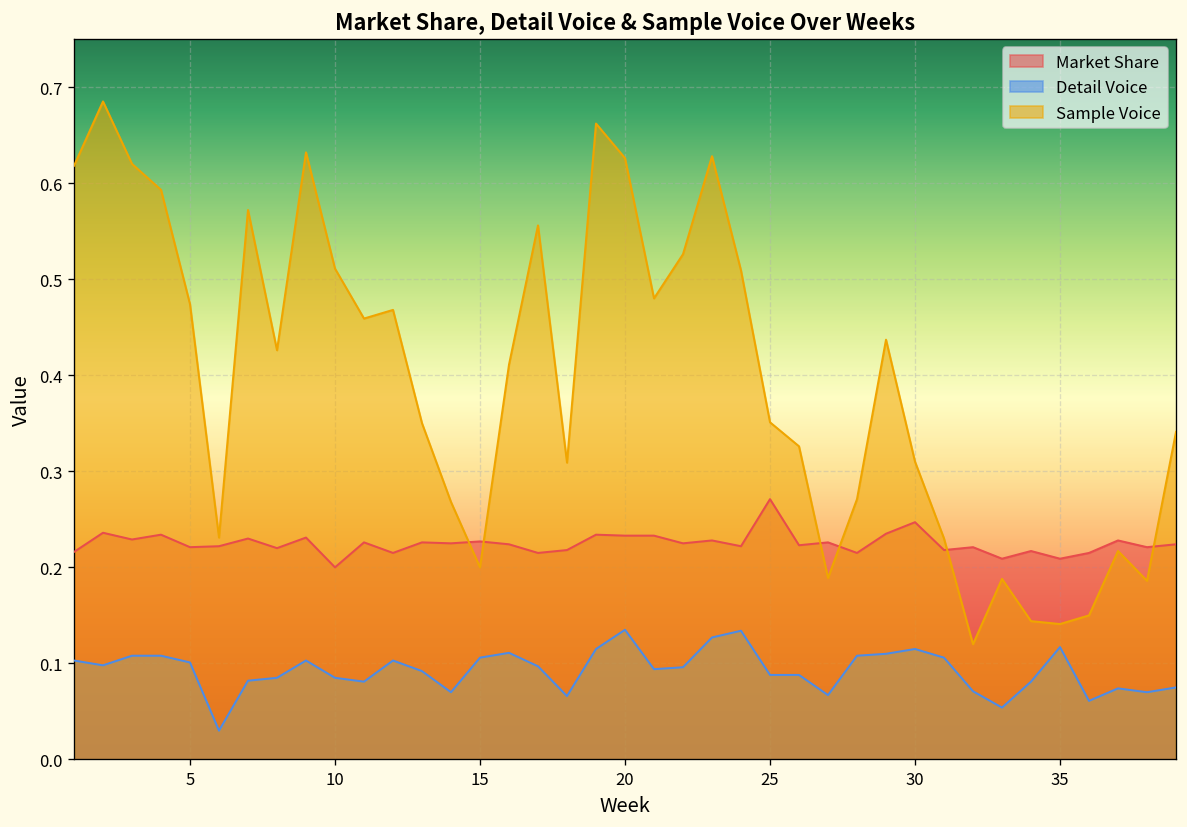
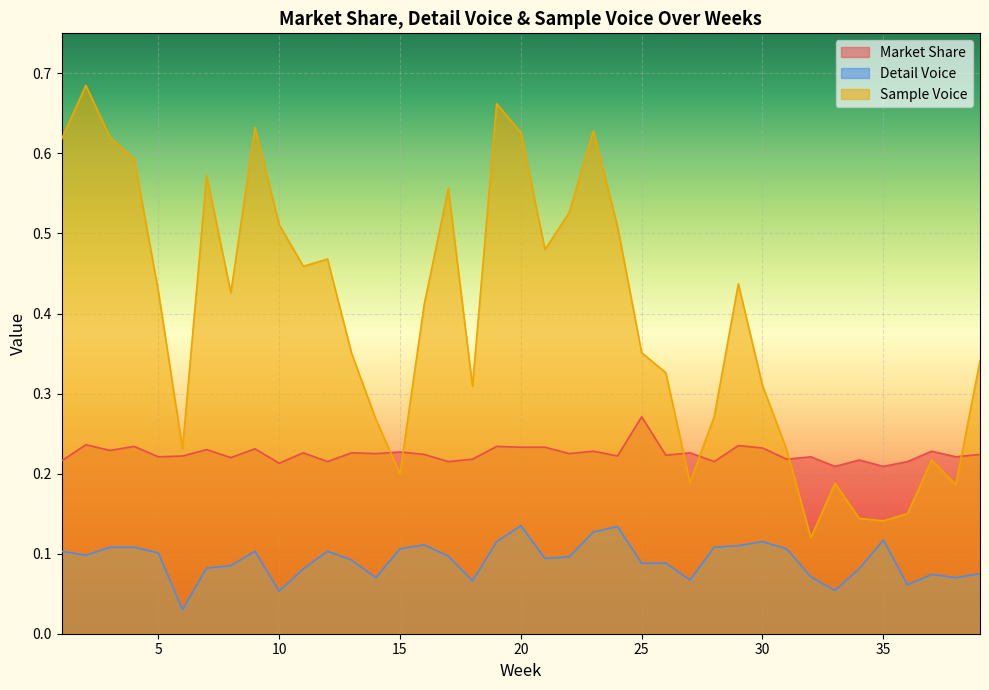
Sample Voice, 5: 0.47 -> 0.43
Market Share, 10: 0.20 -> 0.21
Detail Voice, 10: 0.09 -> 0.05
Market Share, 30: 0.25 -> 0.23
